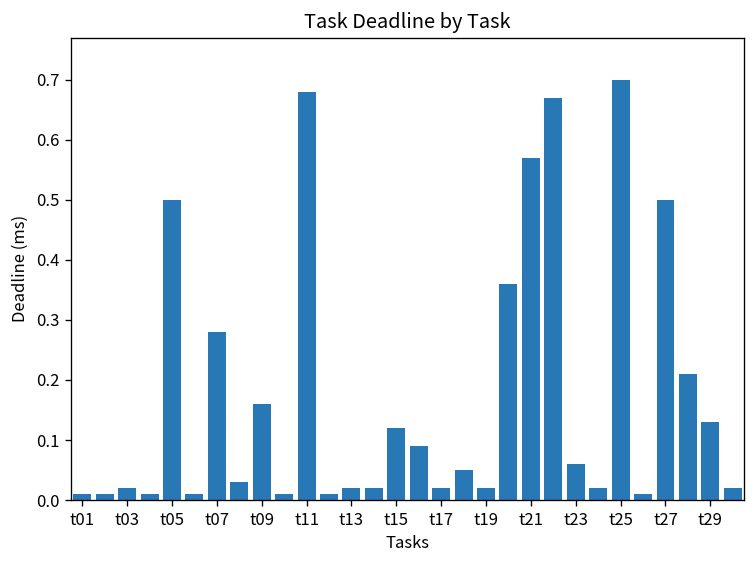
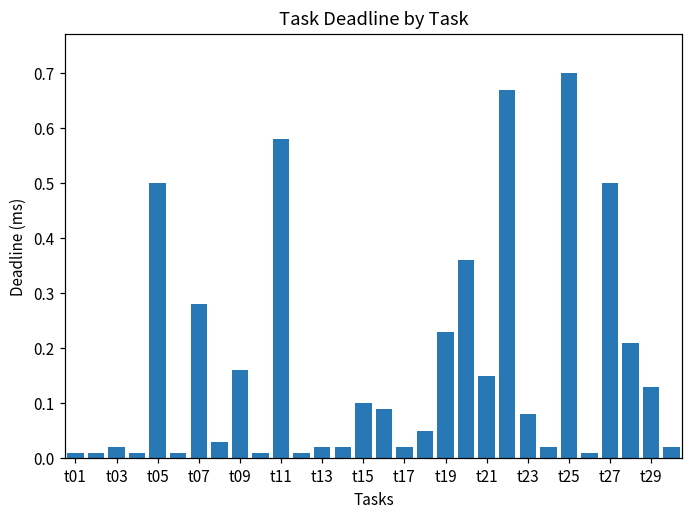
t11: 0.68 -> 0.58
t15: 0.12 -> 0.10
t19: 0.02 -> 0.23
t21: 0.57 -> 0.15
t23: 0.06 -> 0.08
